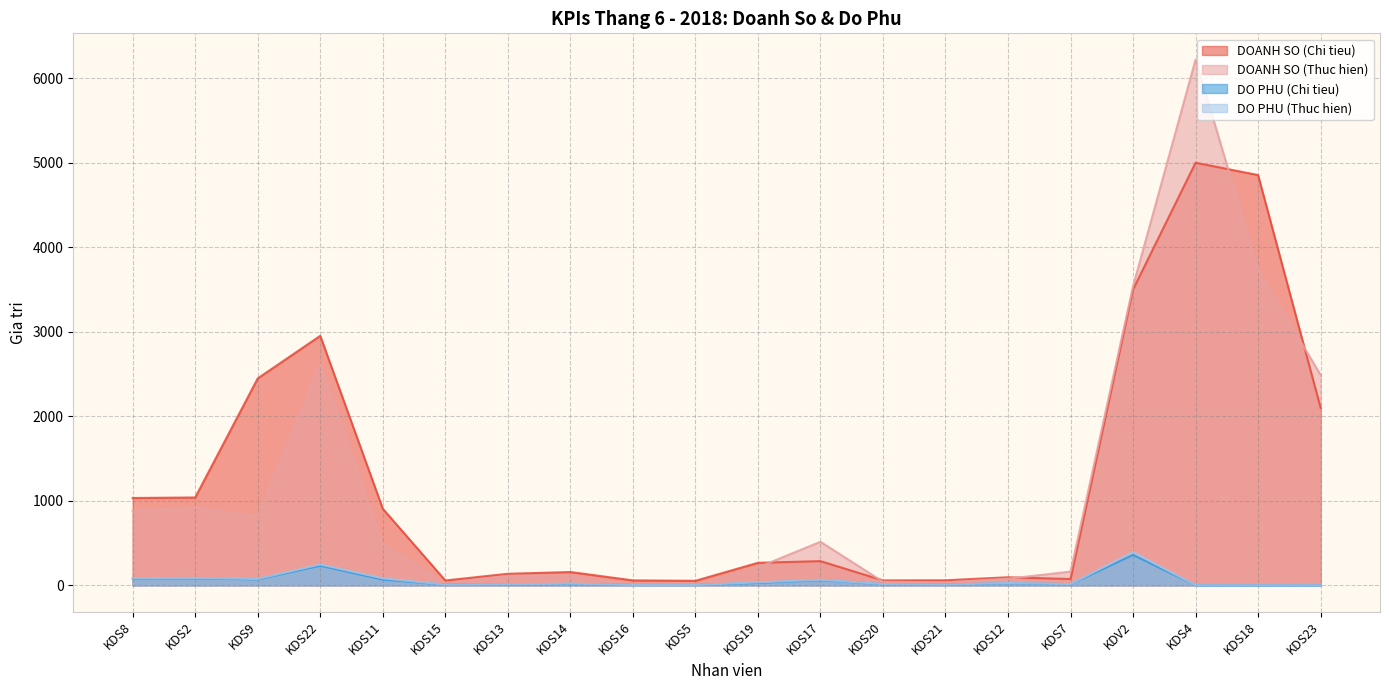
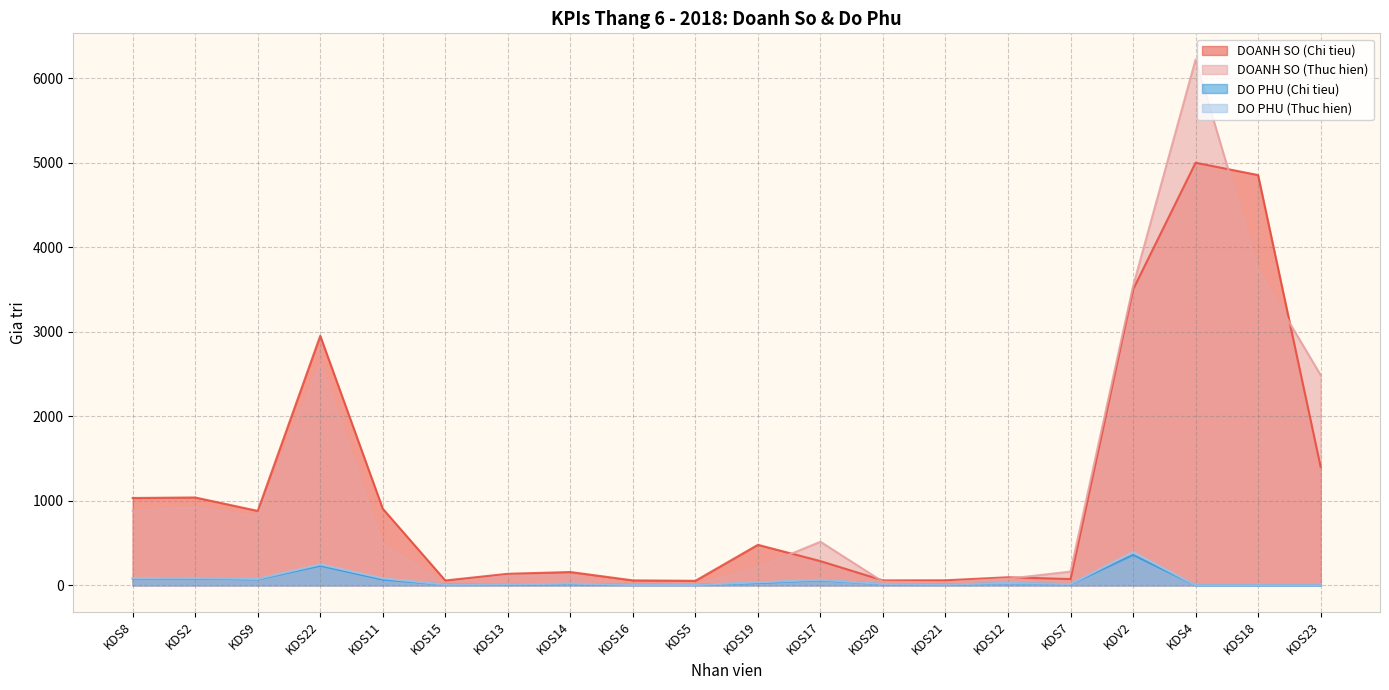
DOANH SO (Chi tieu), KDS9: 2400 -> 900
DOANH SO (Chi tieu), KDS19: 300 -> 500
DOANH SO (Chi tieu), KDS23: 2100 -> 1400
